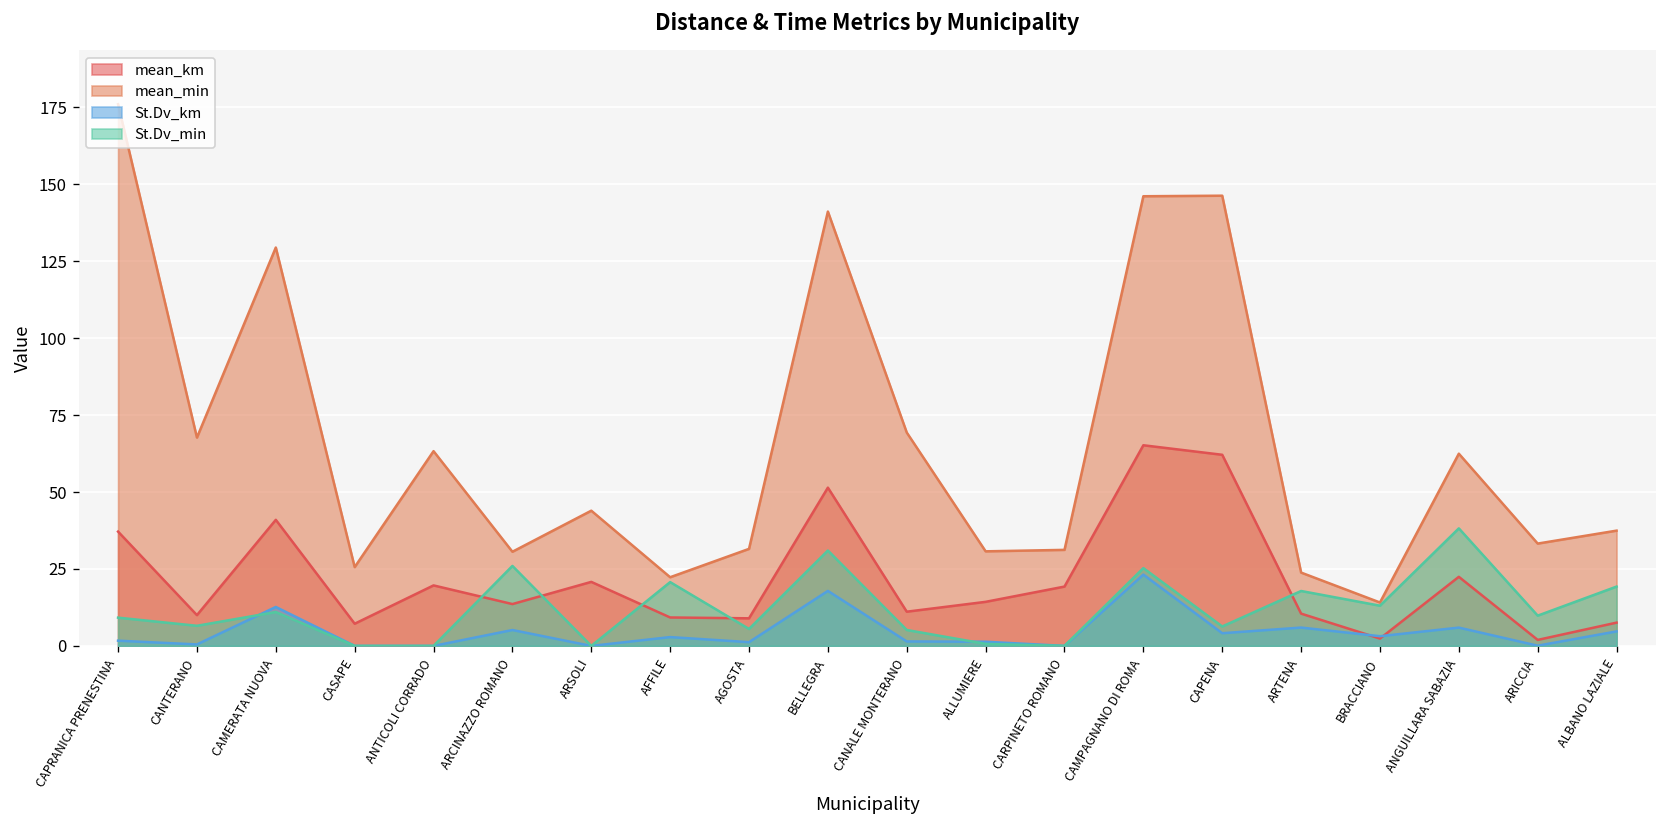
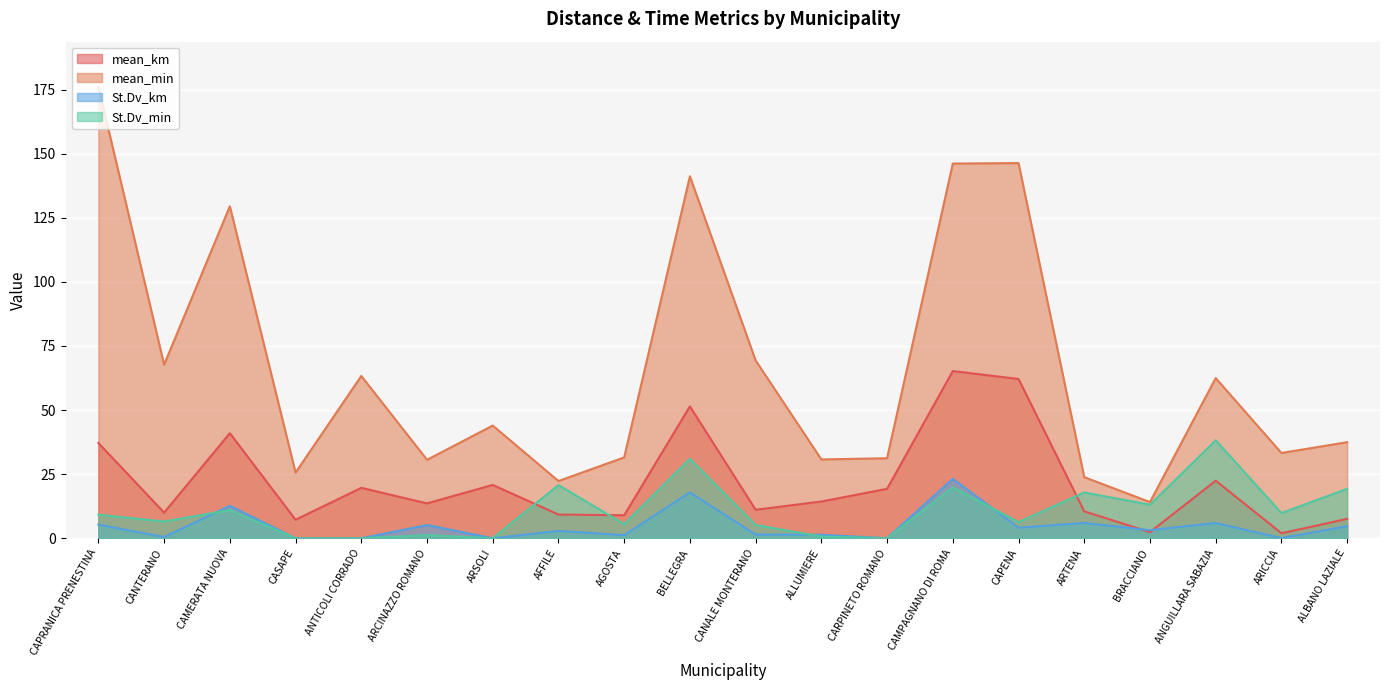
St.Dv_km, CAPRANICA PRENESTINA: 2 -> 5
St.Dv_min, ARCINAZZO ROMANO: 26 -> 1
St.Dv_min, CAMPAGNANO DI ROMA: 25 -> 20
